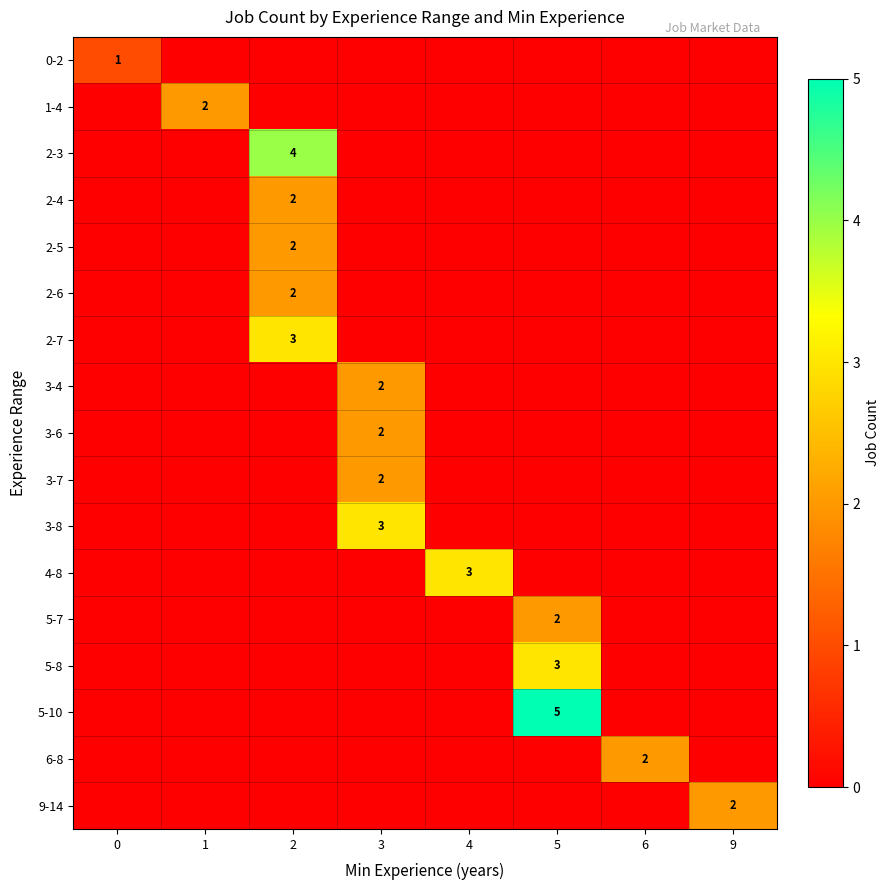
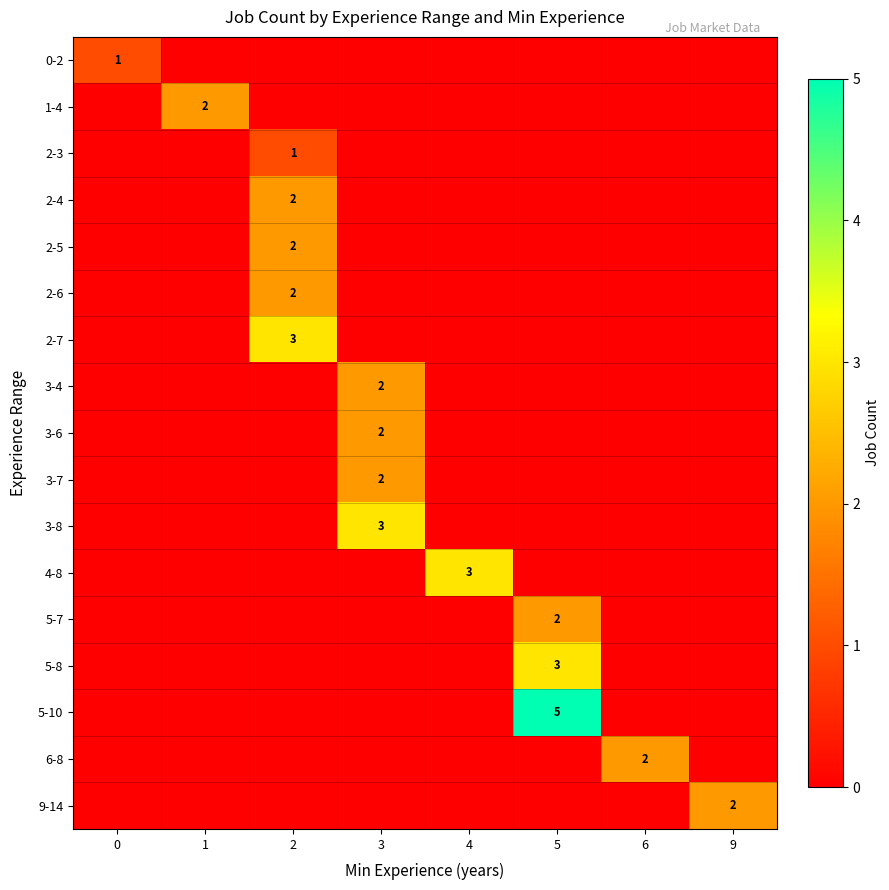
2-3, 2: 4 -> 1
